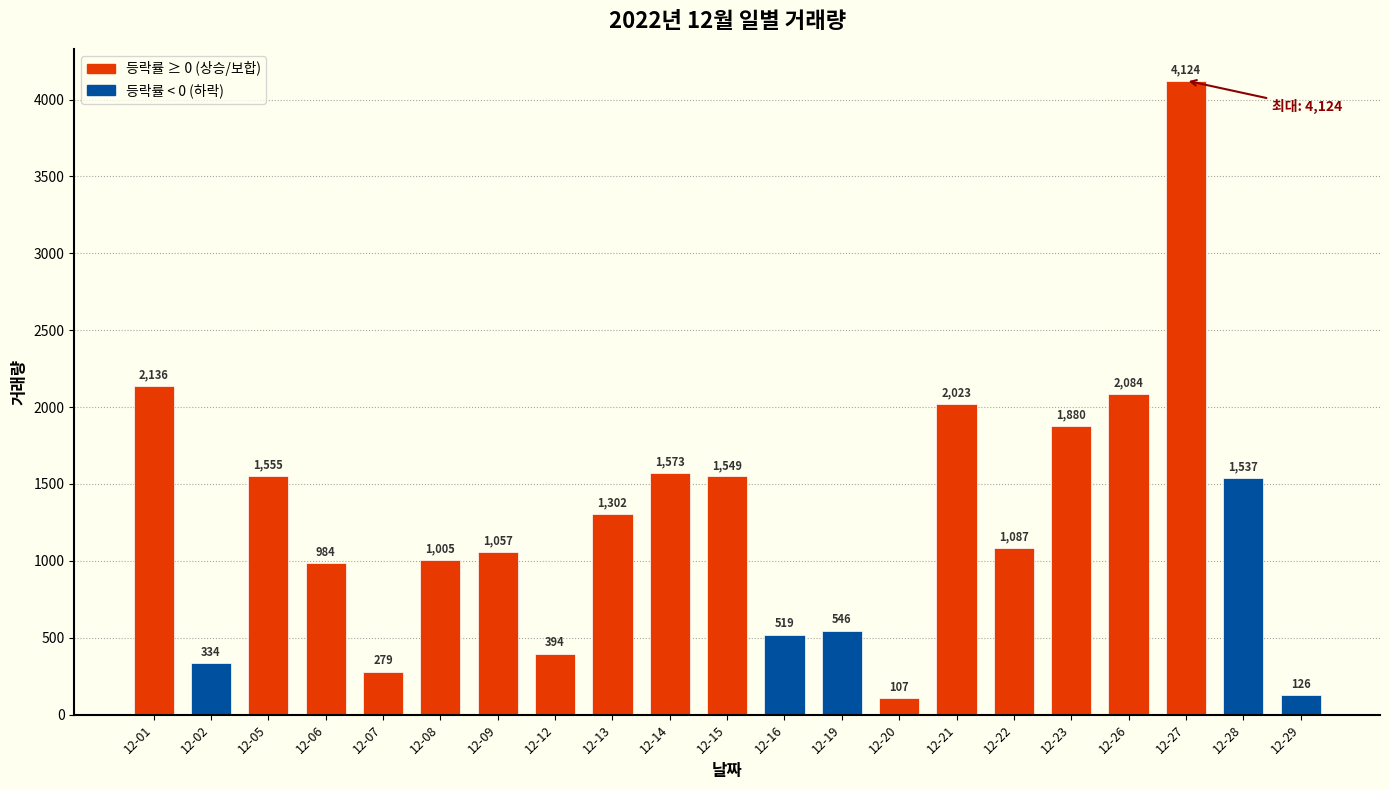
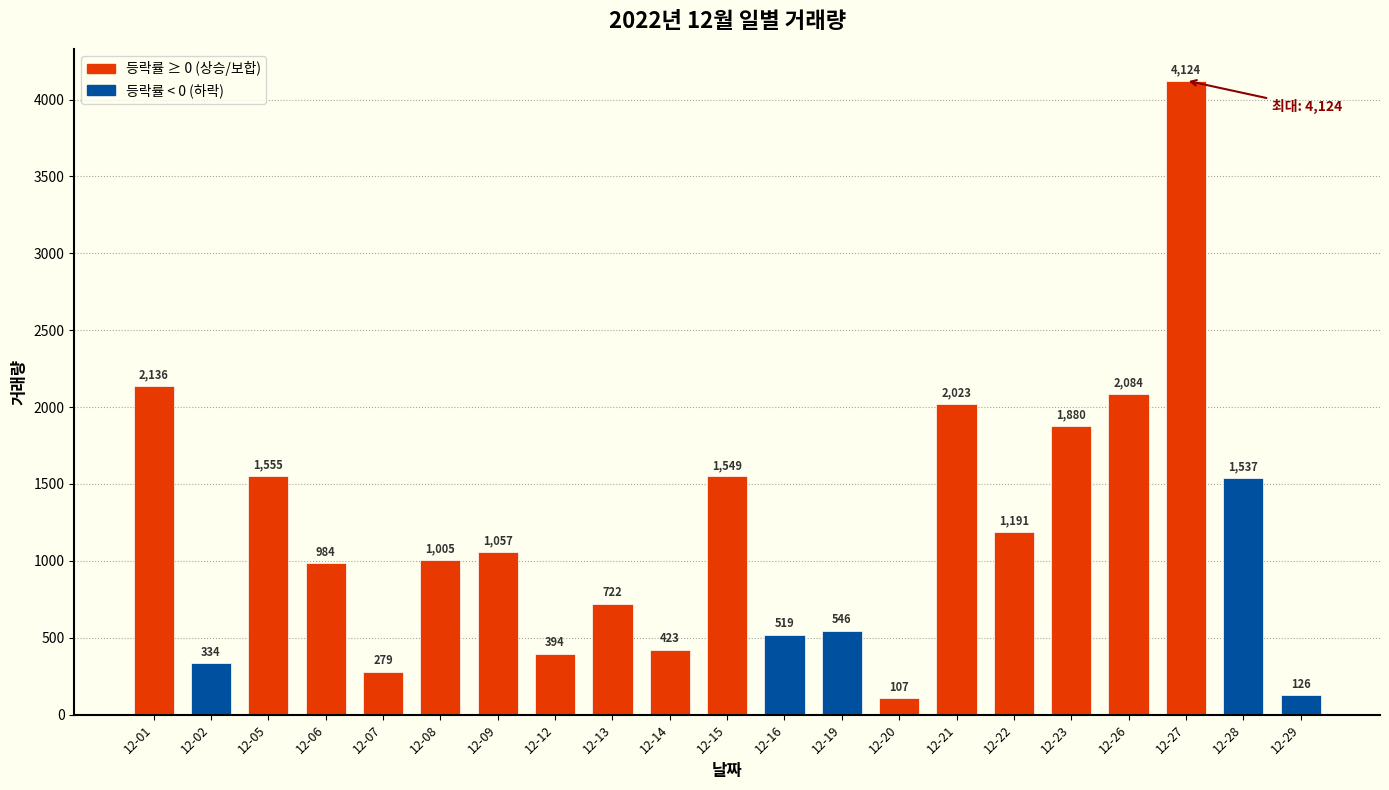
12-13: 1,302 -> 722
12-14: 1,573 -> 423
12-22: 1,087 -> 1,191
